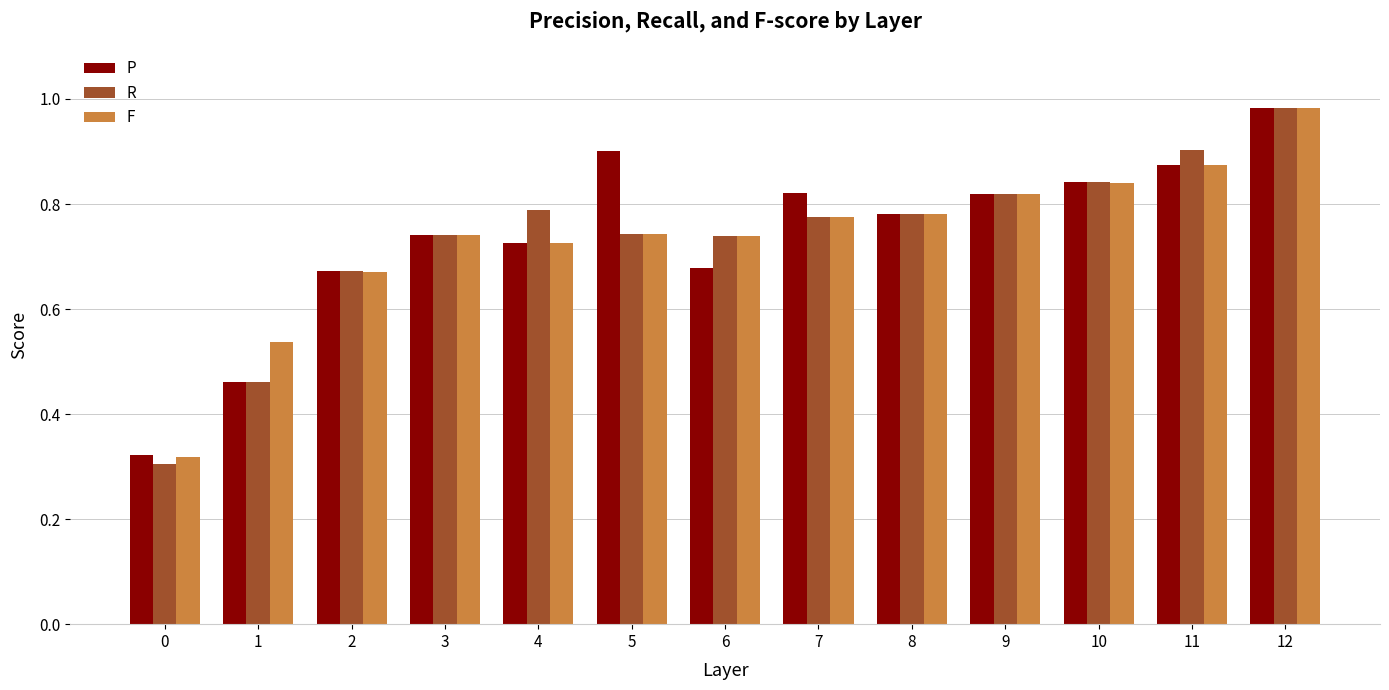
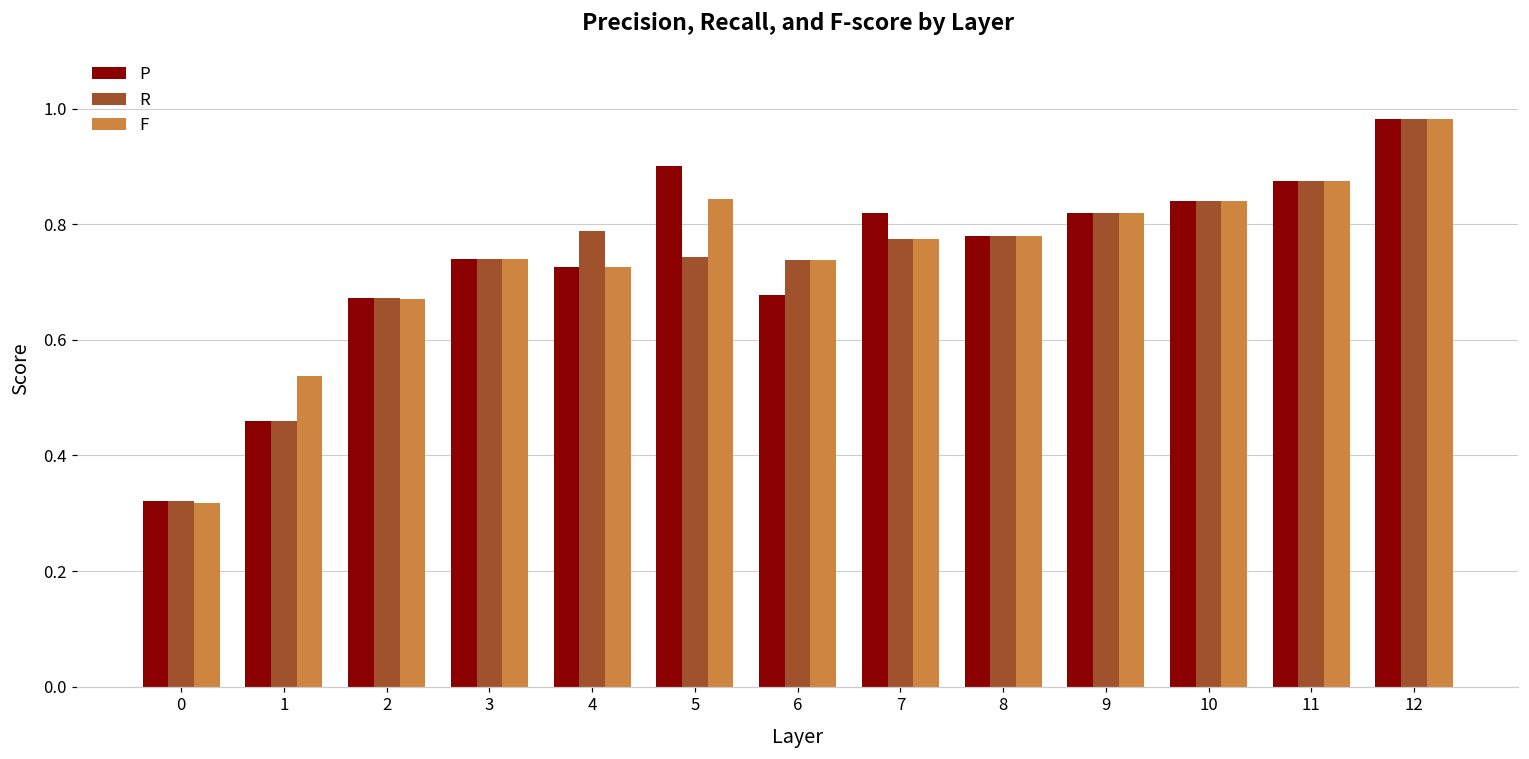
R, 0: 0.31 -> 0.32
F, 5: 0.74 -> 0.84
R, 11: 0.90 -> 0.87
